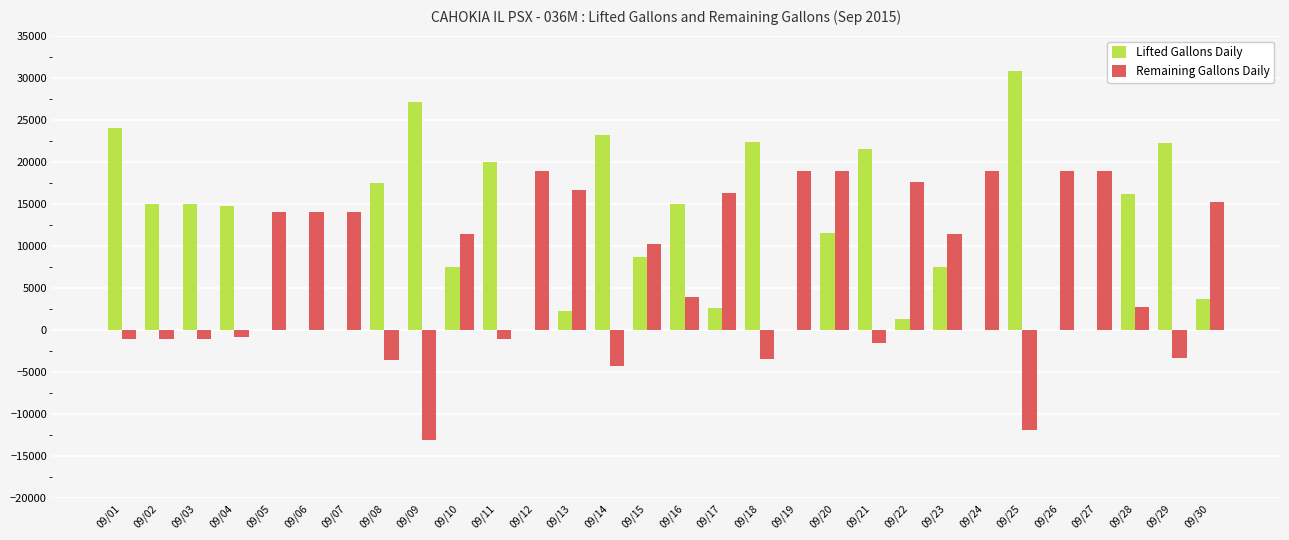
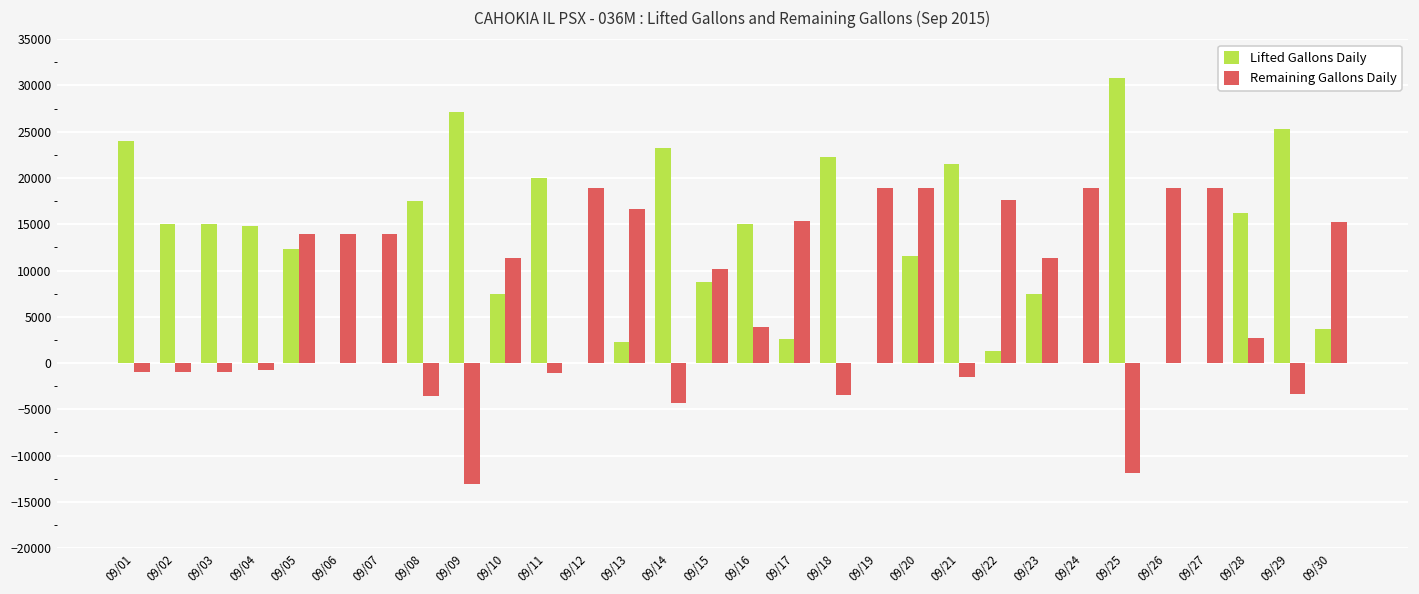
Lifted Gallons Daily, 09/05: 0 -> 12000
Remaining Gallons Daily, 09/17: 16000 -> 15000
Lifted Gallons Daily, 09/29: 22000 -> 25000
